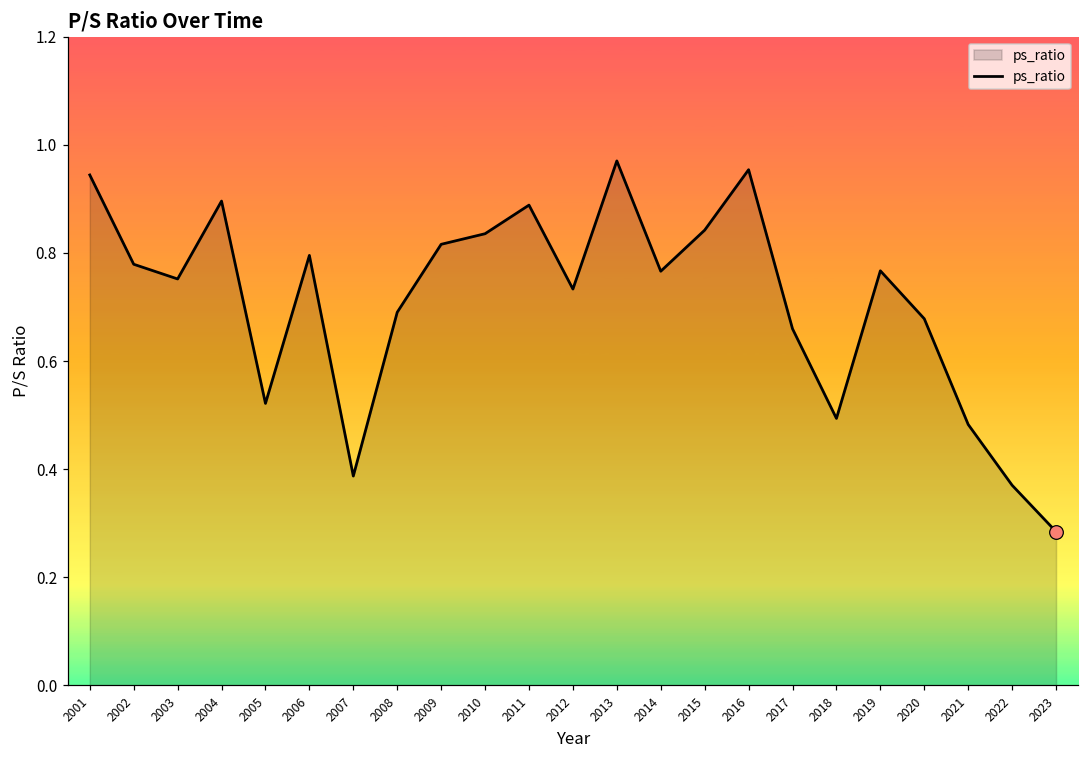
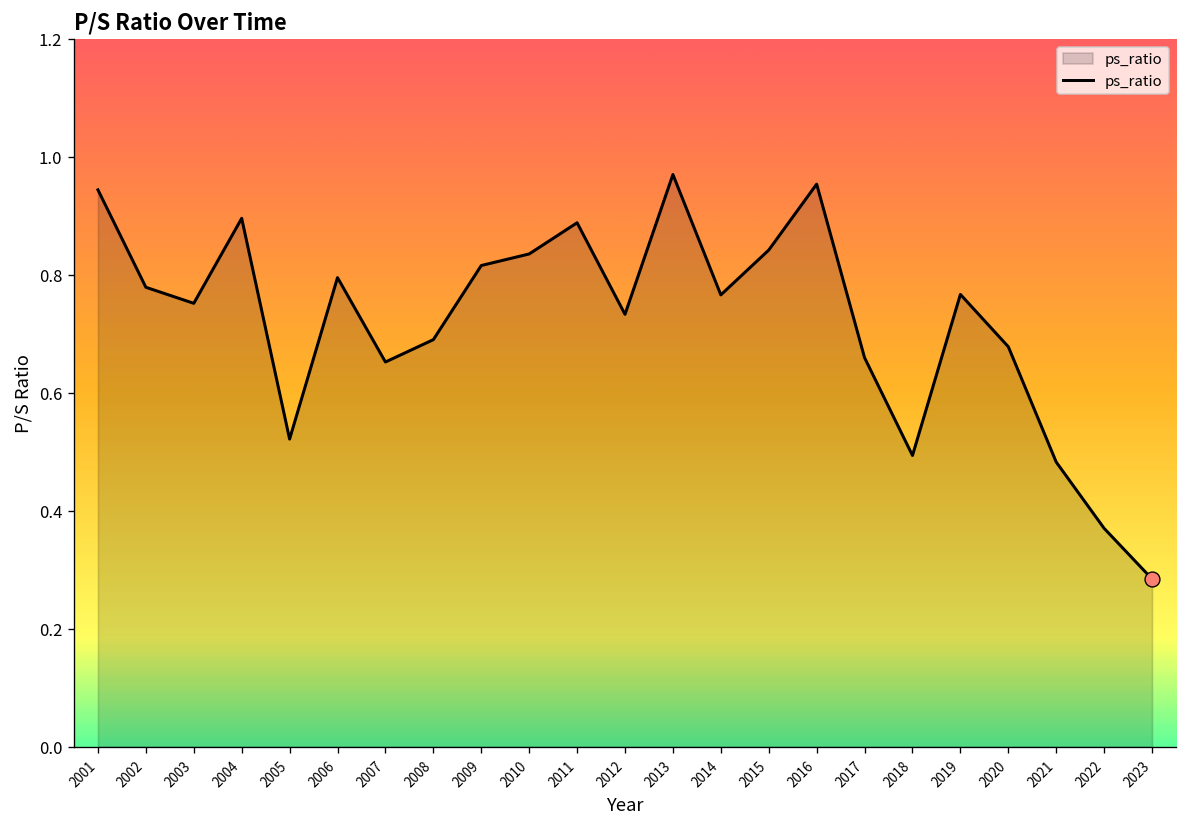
ps_ratio, 2007: 0.39 -> 0.65
